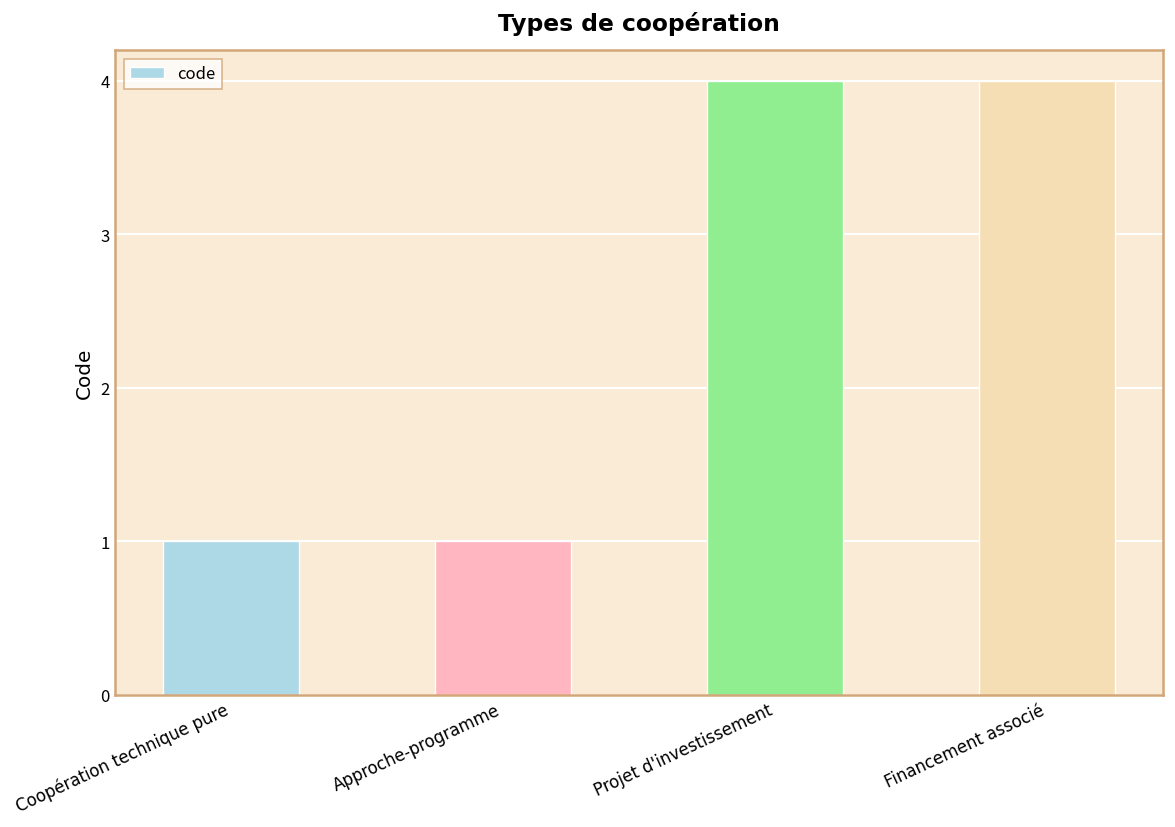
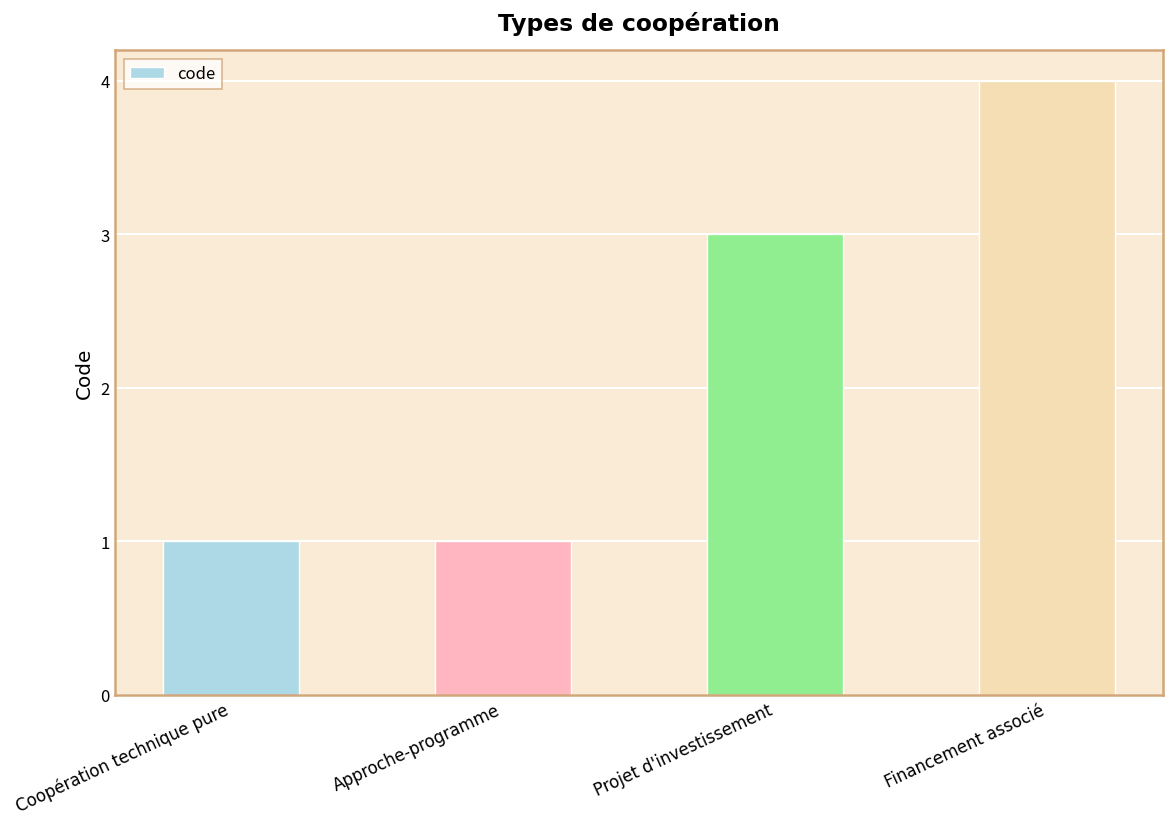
Projet d'investissement: 4 -> 3
